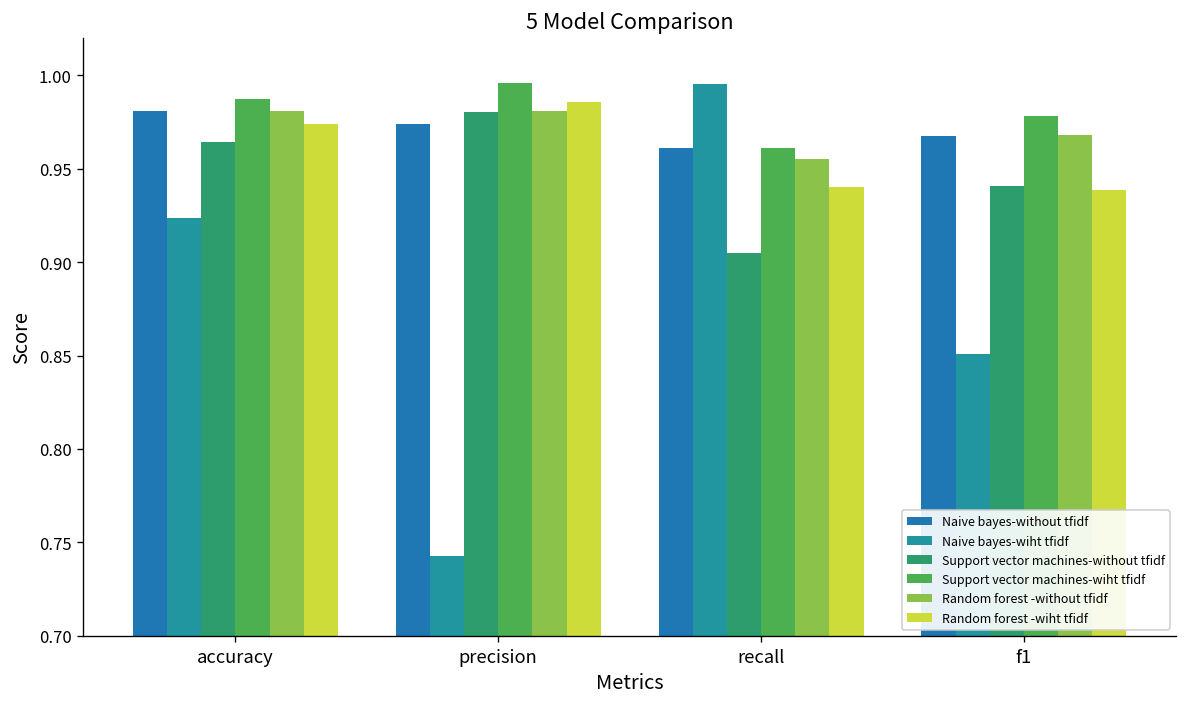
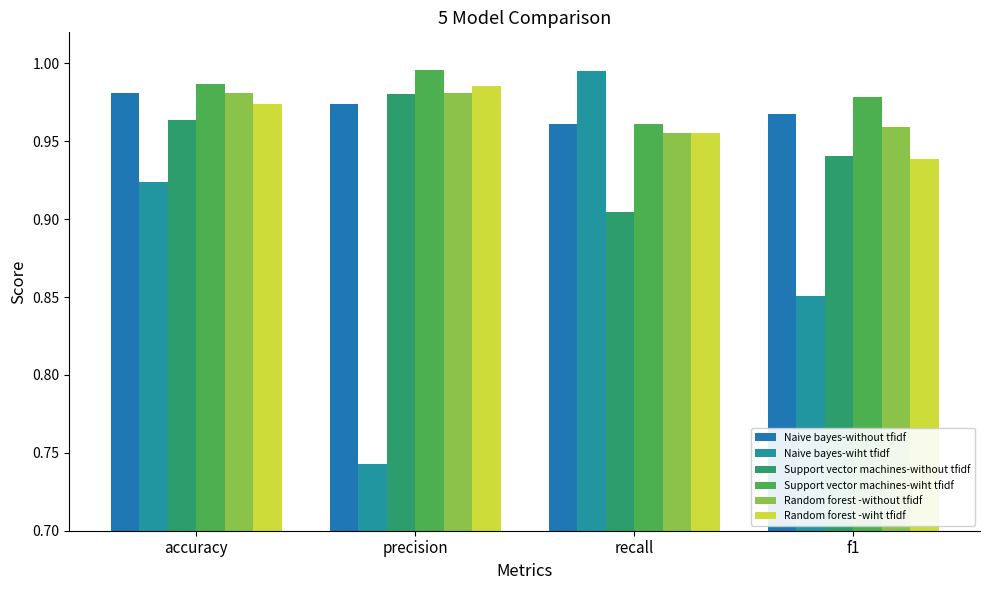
Random forest -wiht tfidf, recall: 0.940 -> 0.956
Random forest -without tfidf, f1: 0.968 -> 0.959
